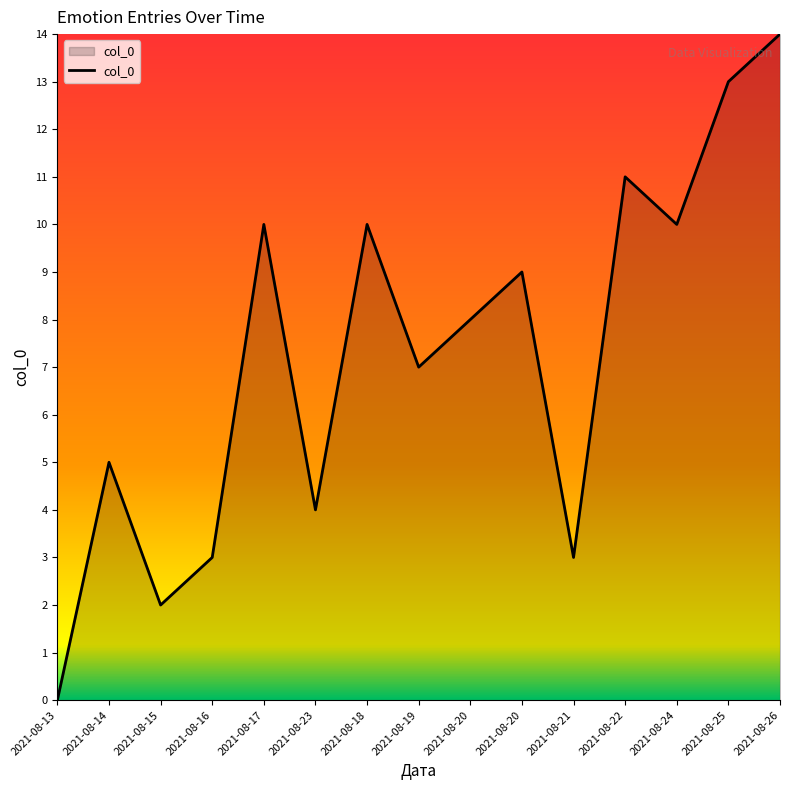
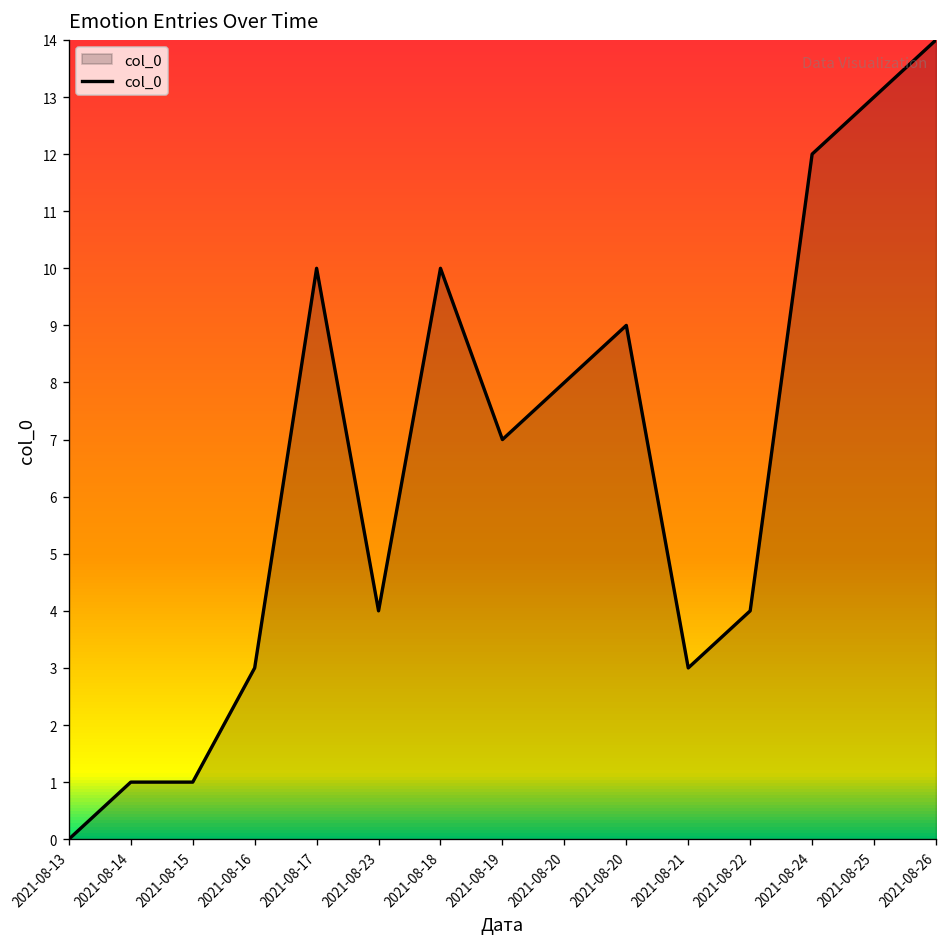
2021-08-14: 5 -> 1
2021-08-15: 2 -> 1
2021-08-22: 11 -> 4
2021-08-24: 10 -> 12
